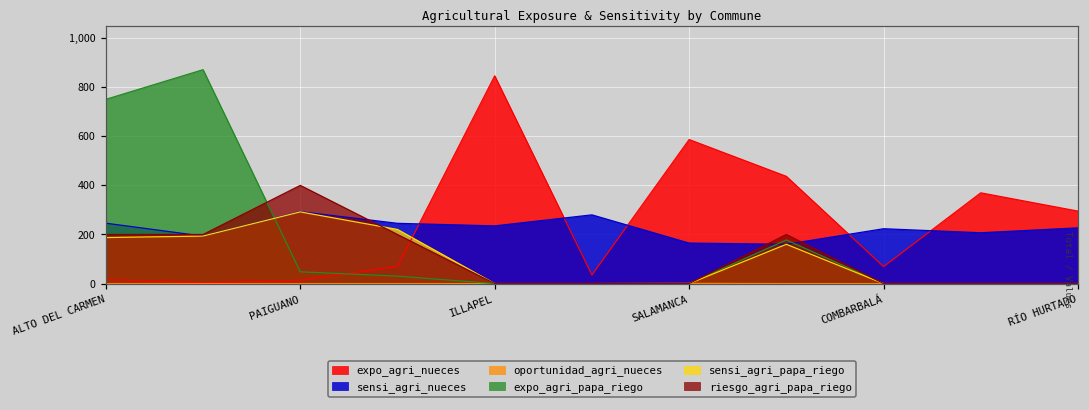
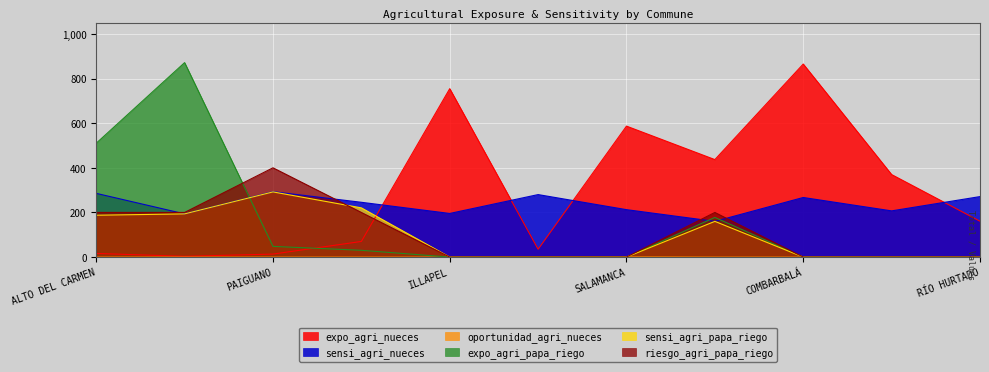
sensi_agri_nueces, ALTO DEL CARMEN: 250 -> 290
expo_agri_papa_riego, ALTO DEL CARMEN: 750 -> 510
expo_agri_nueces, ILLAPEL: 850 -> 750
sensi_agri_nueces, ILLAPEL: 240 -> 200
sensi_agri_nueces, SALAMANCA: 170 -> 210
expo_agri_nueces, COMBARBALÁ: 70 -> 870
sensi_agri_nueces, COMBARBALÁ: 220 -> 270
expo_agri_nueces, RÍO HURTADO: 300 -> 160
sensi_agri_nueces, RÍO HURTADO: 230 -> 270
